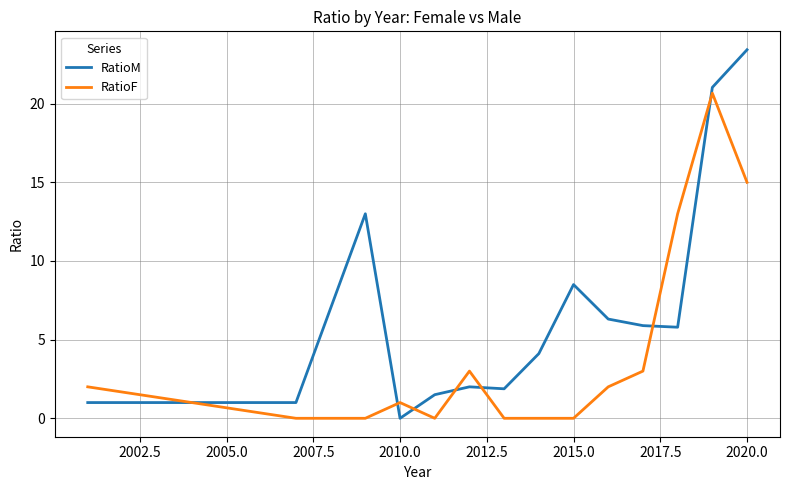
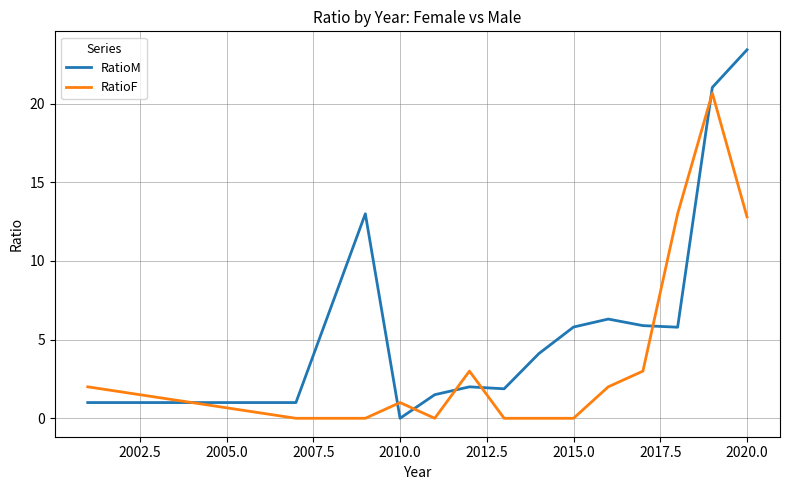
RatioM, 2015.0: 8.5 -> 5.8
RatioF, 2020.0: 15.0 -> 12.8
